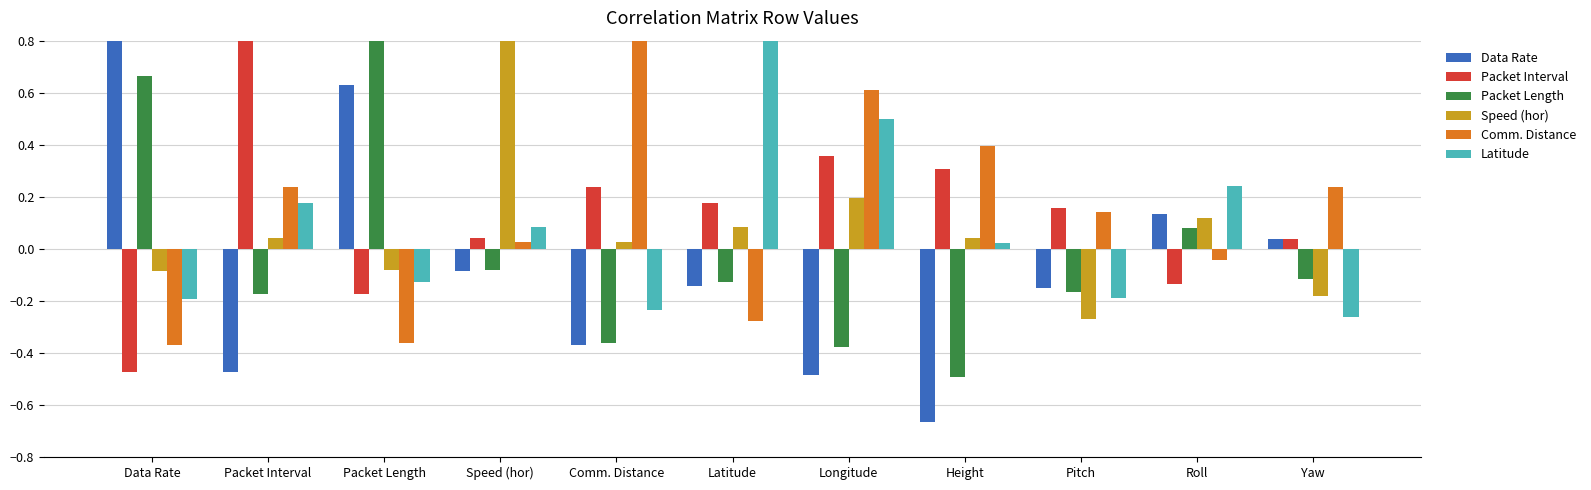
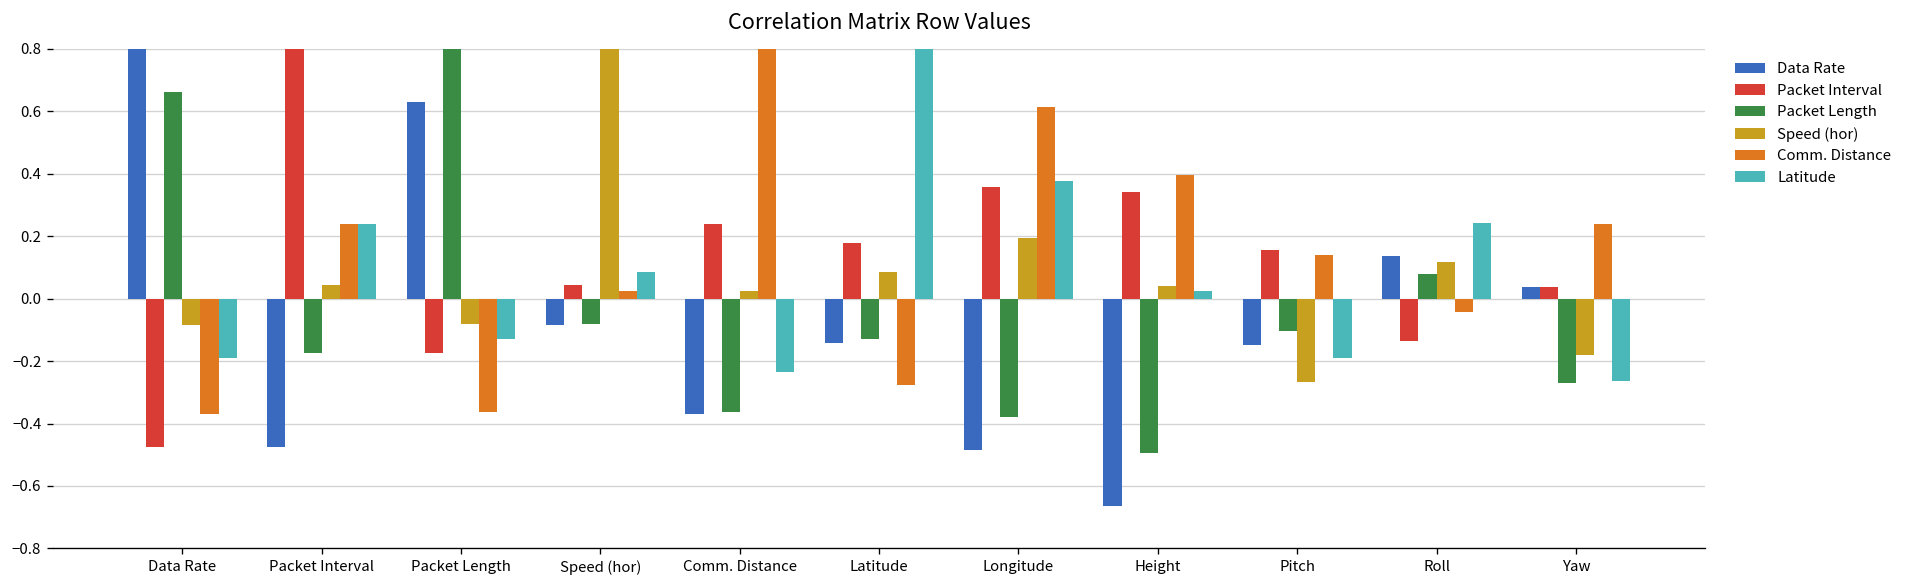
Latitude, Packet Interval: 0.18 -> 0.24
Latitude, Longitude: 0.50 -> 0.38
Packet Interval, Height: 0.31 -> 0.34
Packet Length, Pitch: -0.17 -> -0.10
Packet Length, Yaw: -0.12 -> -0.27
